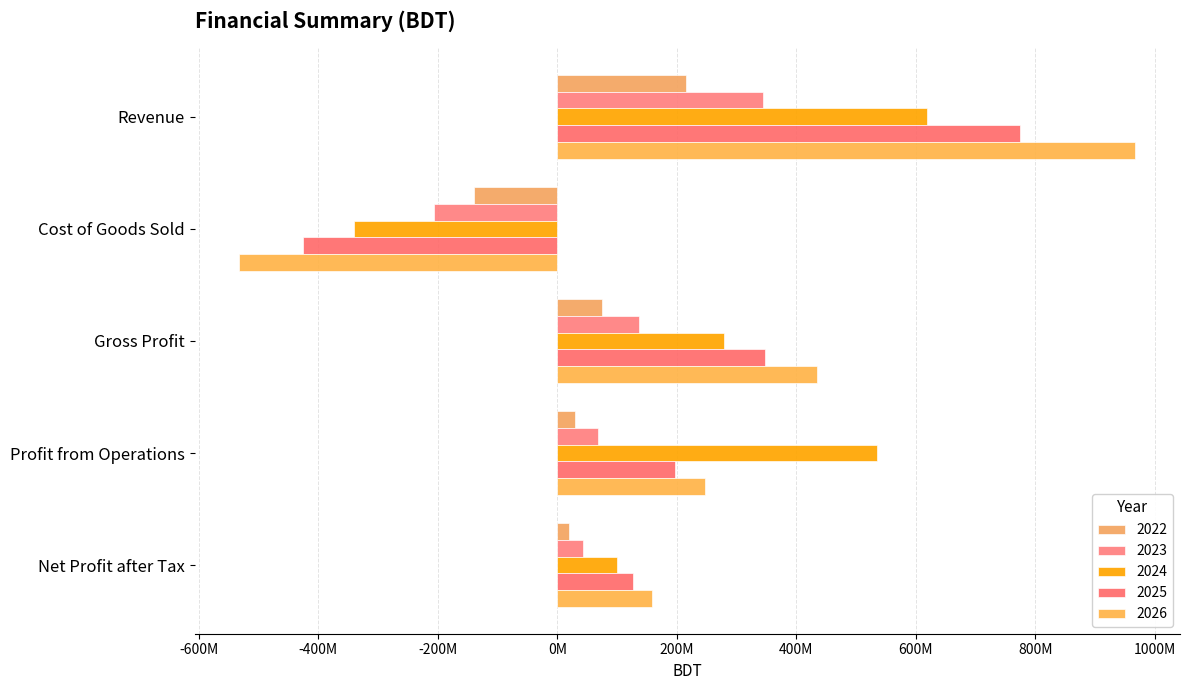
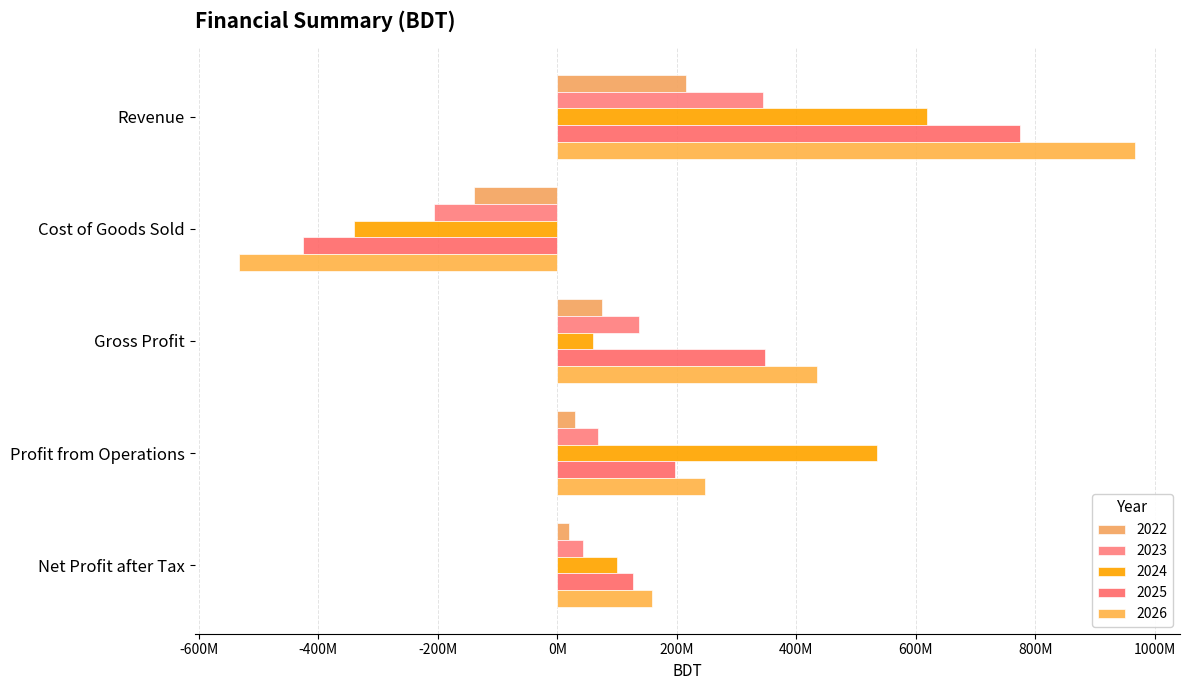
2024, Gross Profit: 280000000 -> 60000000
